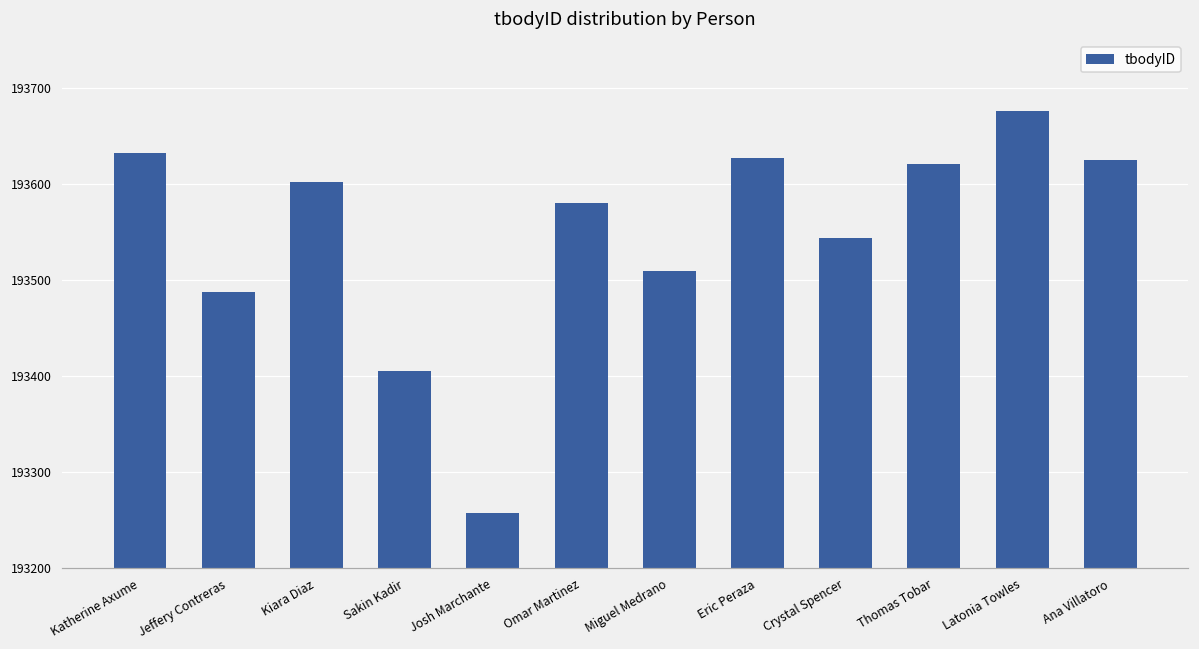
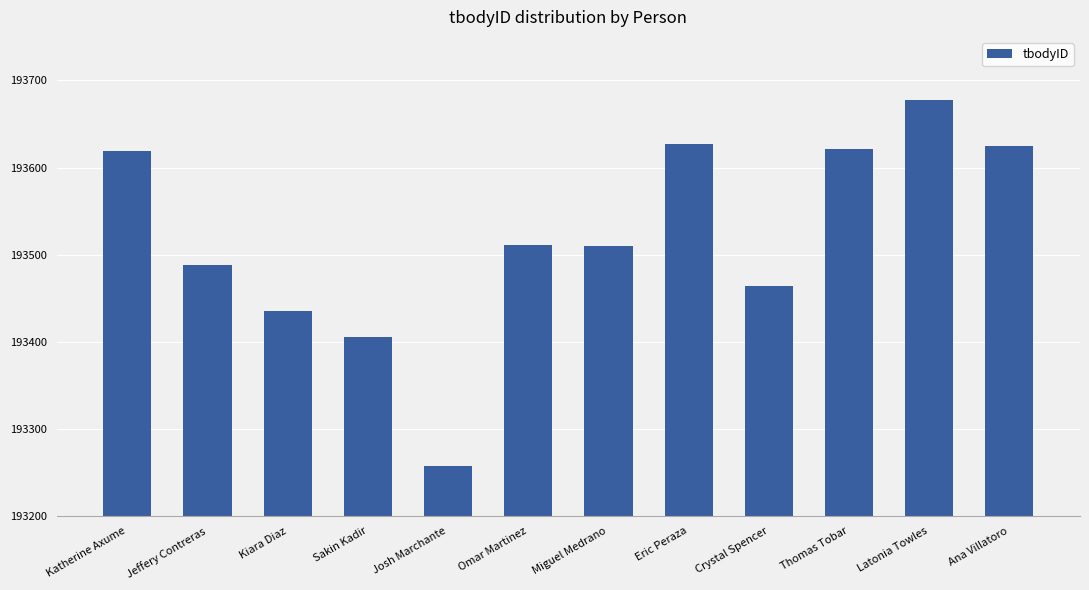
Katherine Axume: 193630 -> 193620
Kiara Diaz: 193600 -> 193440
Omar Martinez: 193580 -> 193510
Crystal Spencer: 193540 -> 193460
